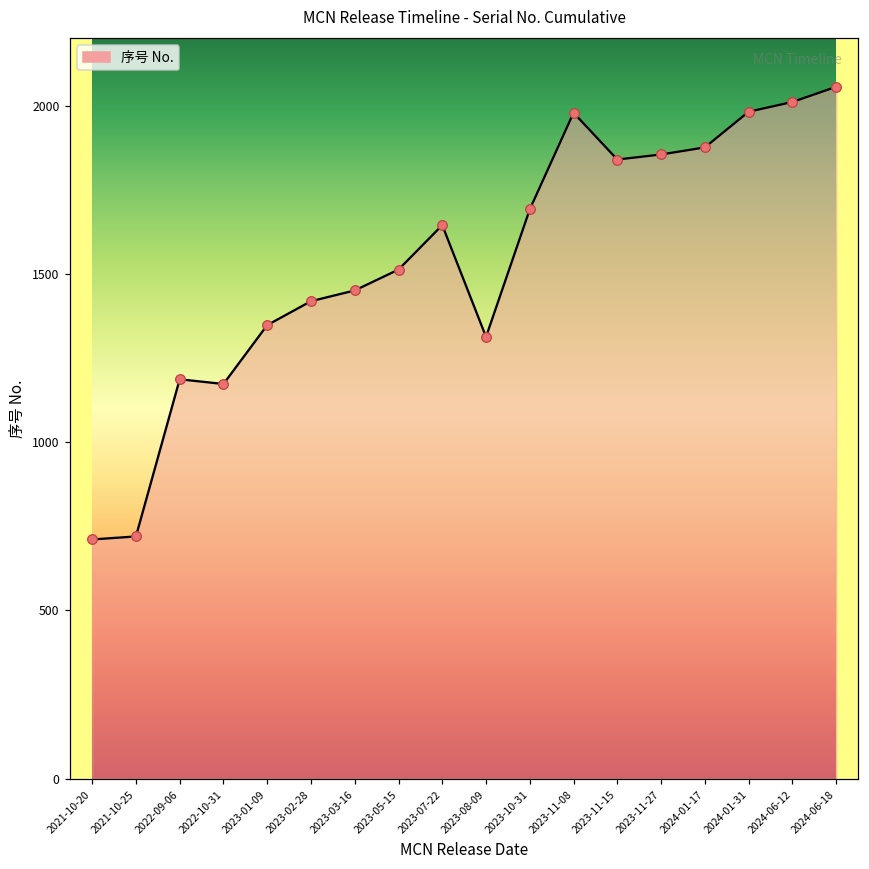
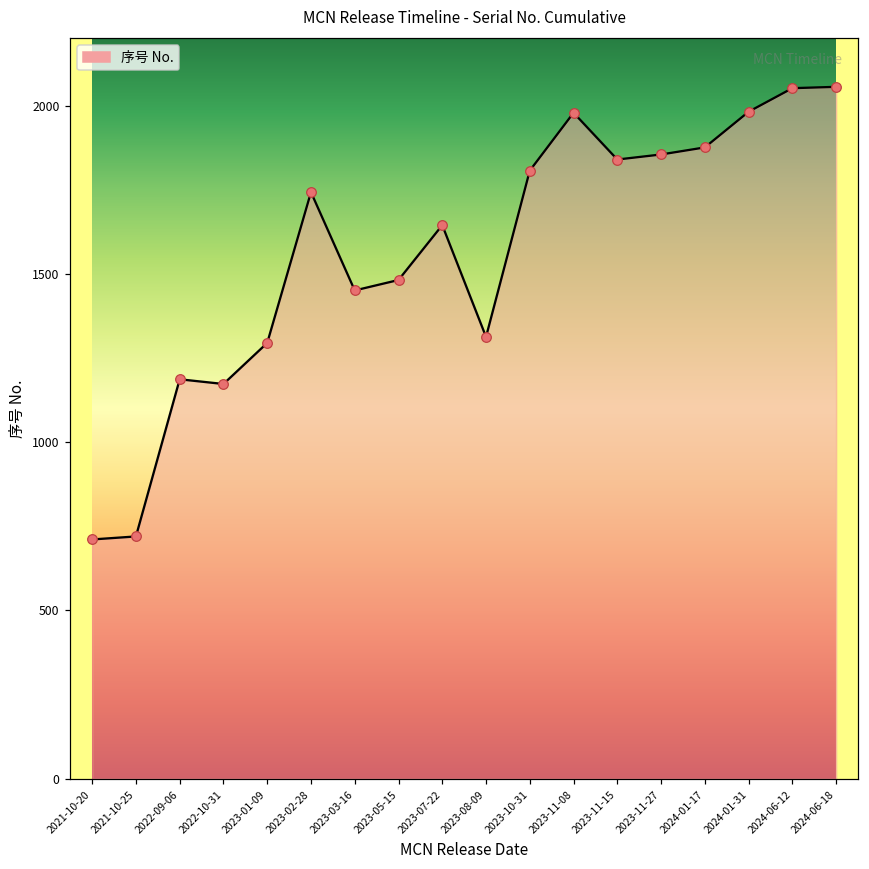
2023-01-09: 1350 -> 1300
2023-02-28: 1420 -> 1740
2023-05-15: 1510 -> 1480
2023-10-31: 1690 -> 1810
2024-06-12: 2010 -> 2050
